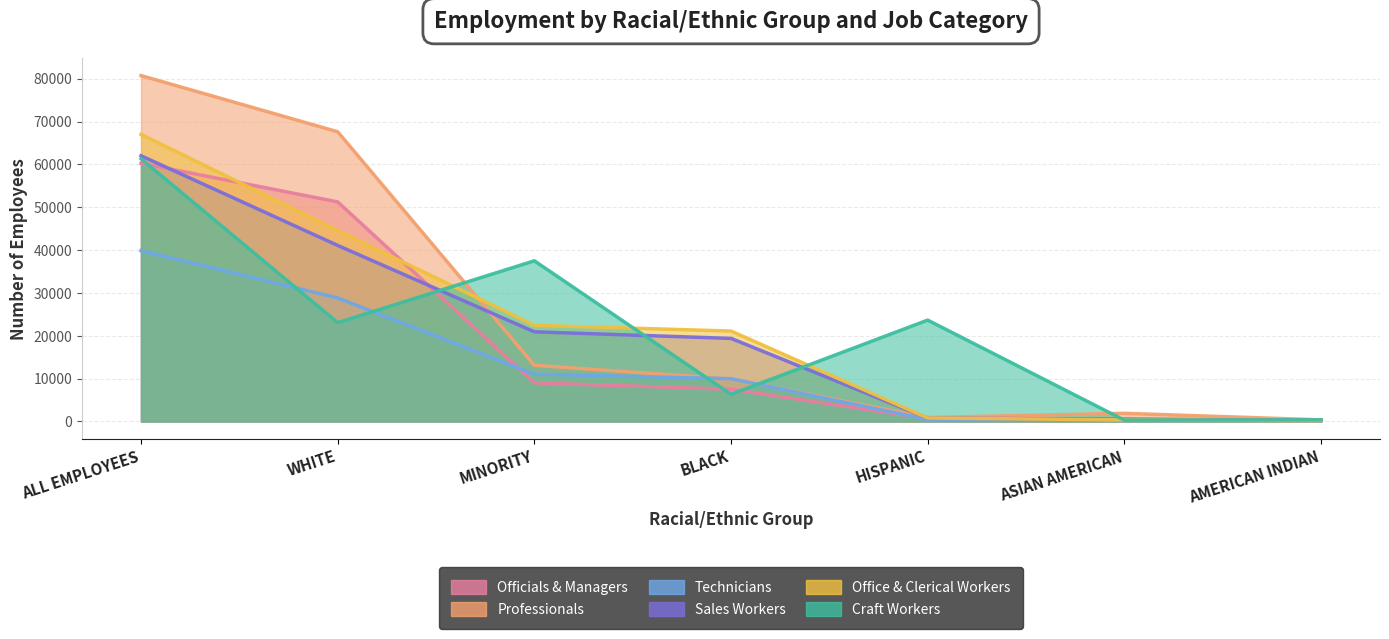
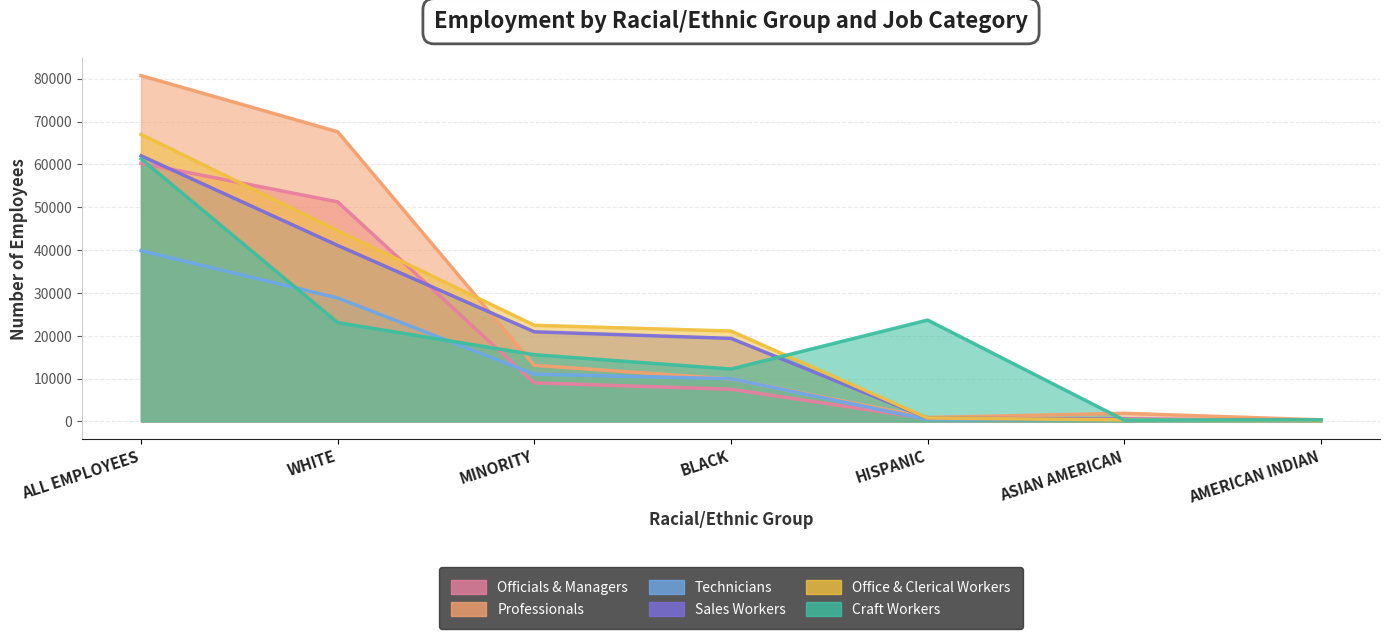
Craft Workers, MINORITY: 38000 -> 16000
Craft Workers, BLACK: 6000 -> 12000
